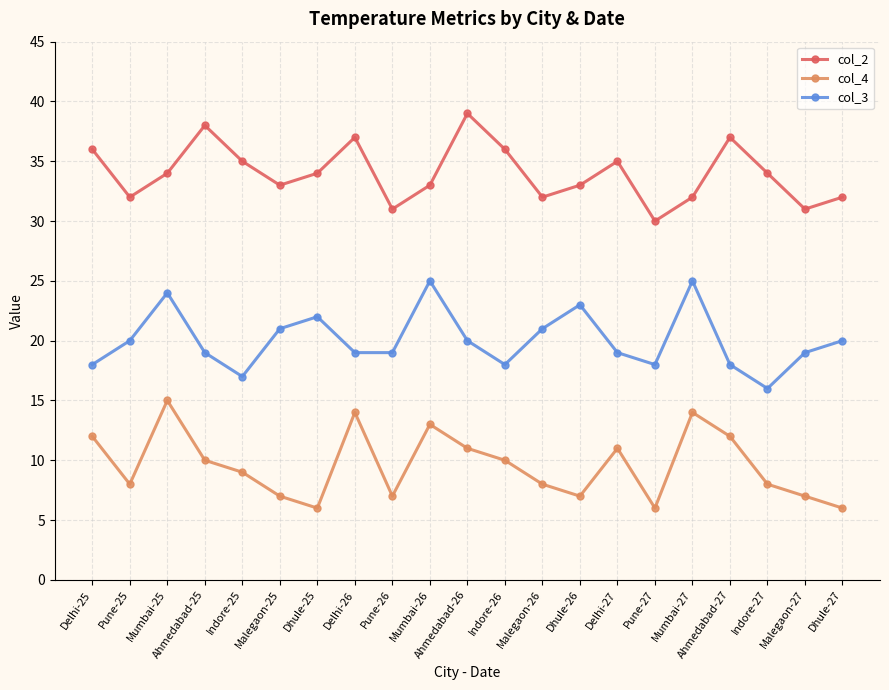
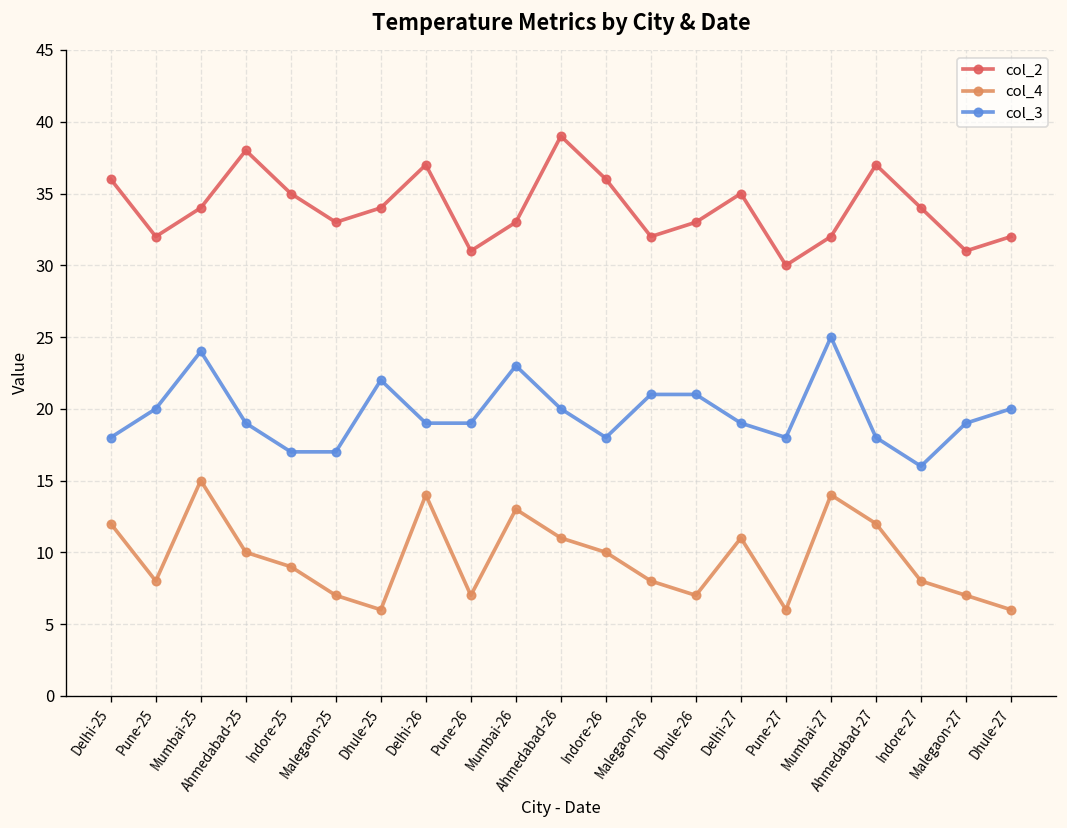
col_3, Malegaon-25: 21 -> 17
col_3, Mumbai-26: 25 -> 23
col_3, Dhule-26: 23 -> 21
